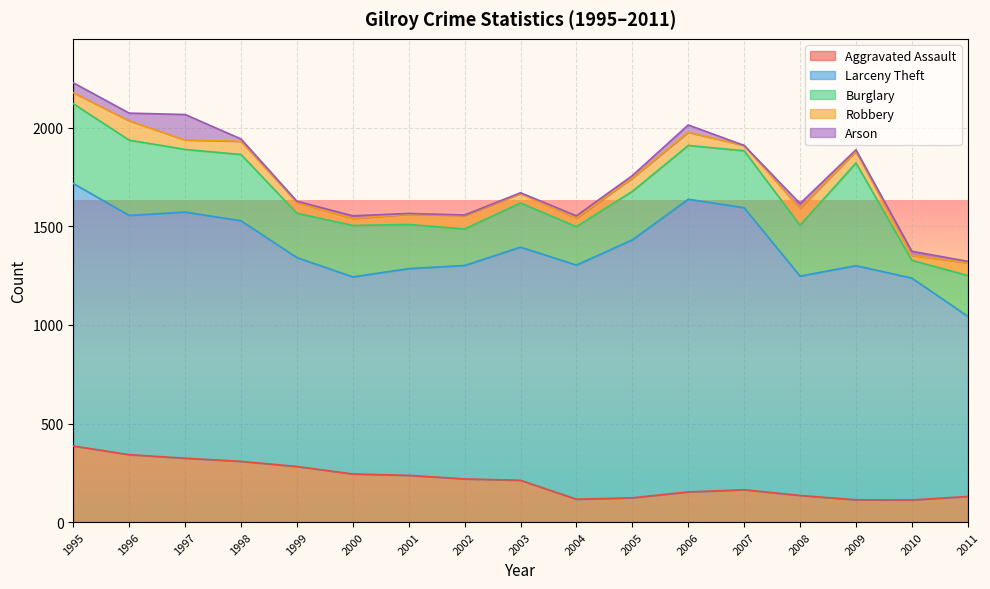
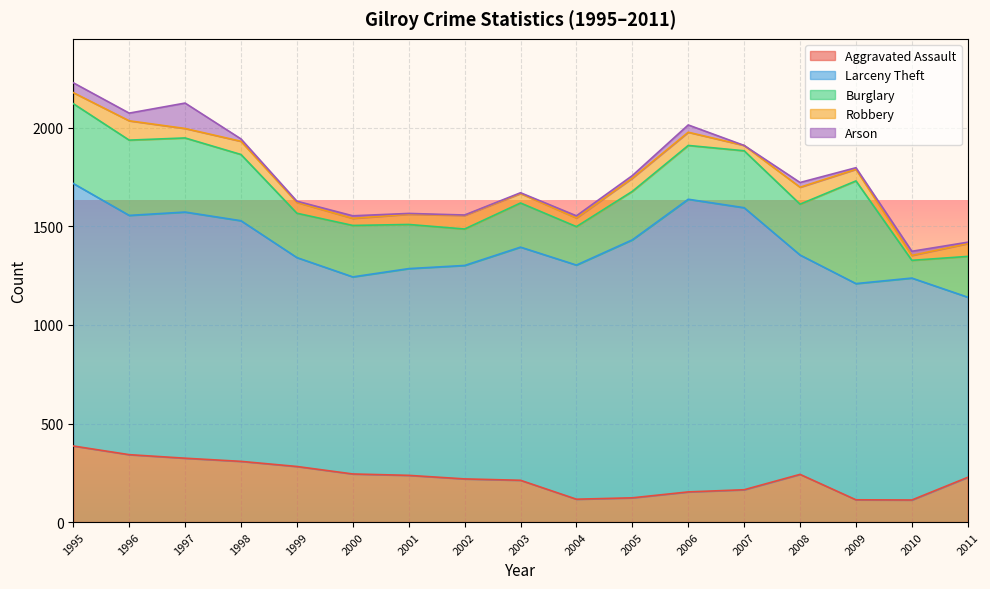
Burglary, 1997: 320 -> 380
Aggravated Assault, 2008: 140 -> 240
Larceny Theft, 2009: 1190 -> 1100
Aggravated Assault, 2011: 130 -> 230
